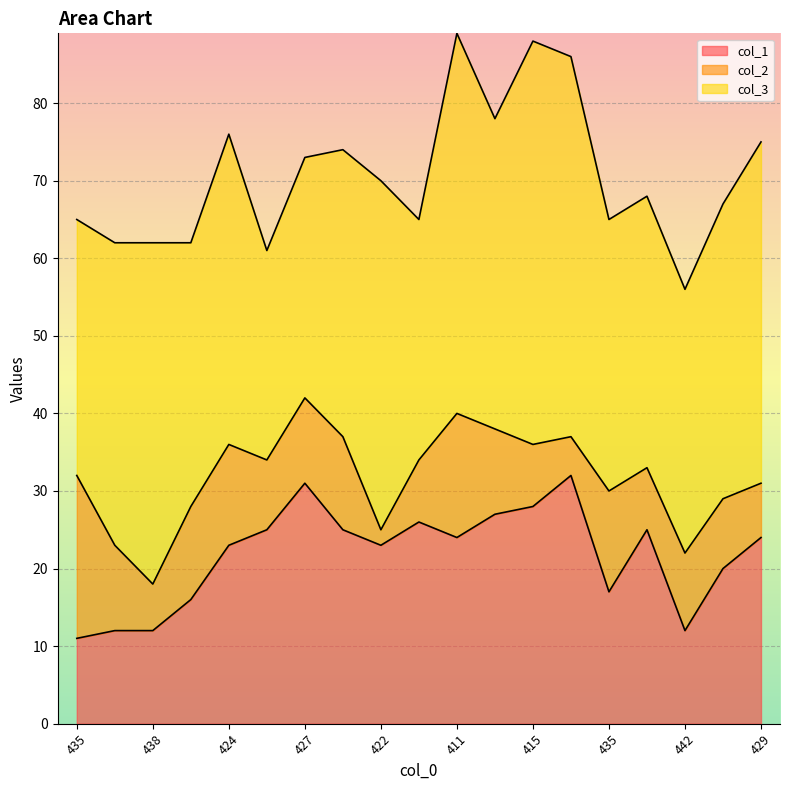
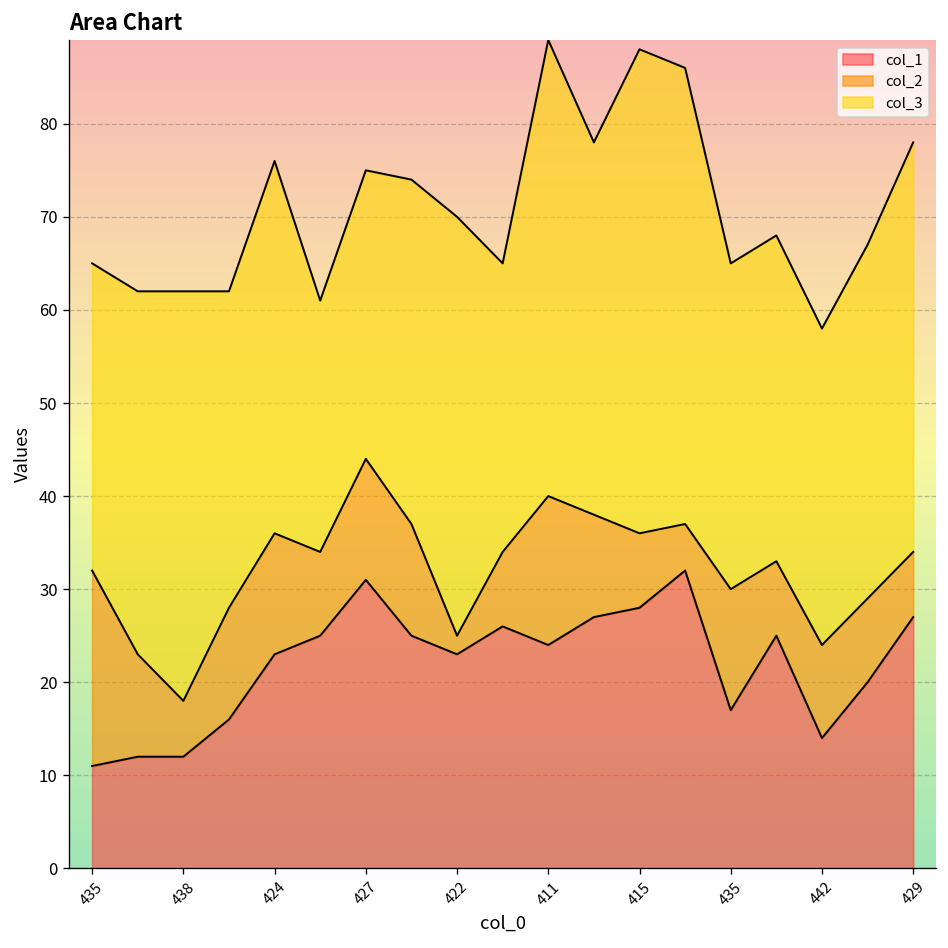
col_2, 427: 11 -> 13
col_1, 442: 12 -> 14
col_1, 429: 24 -> 27
